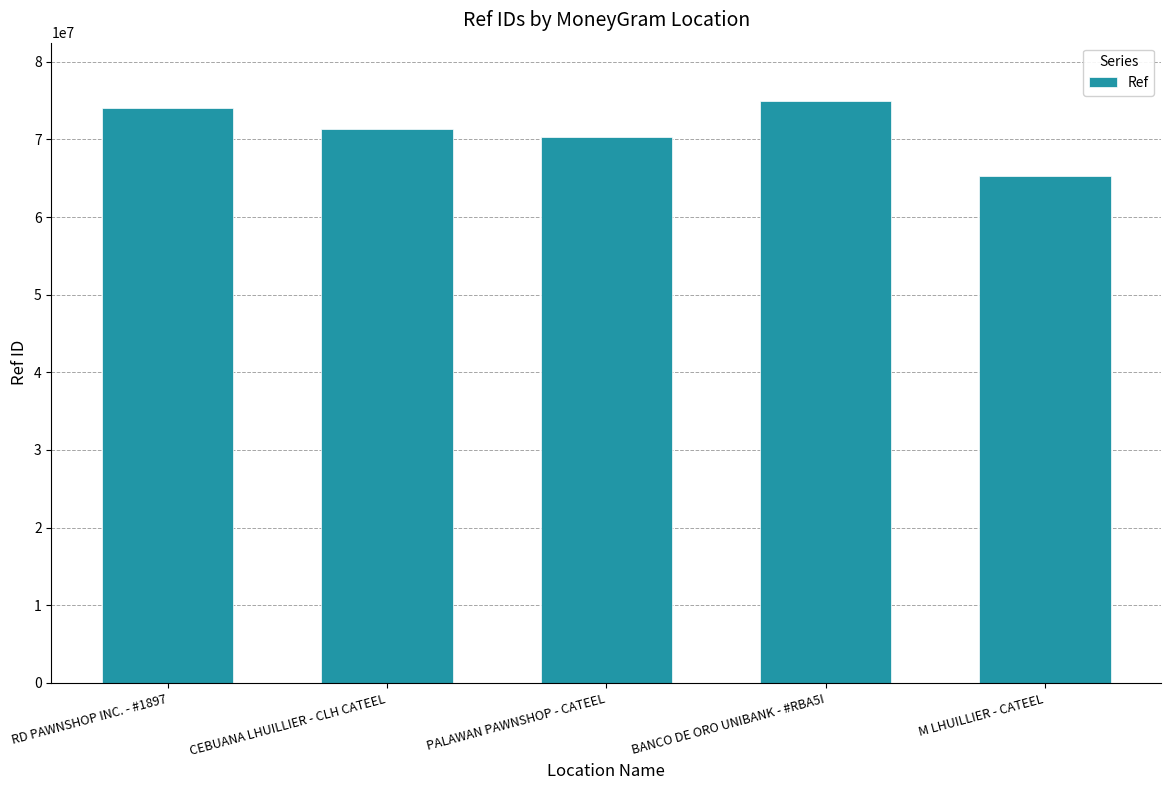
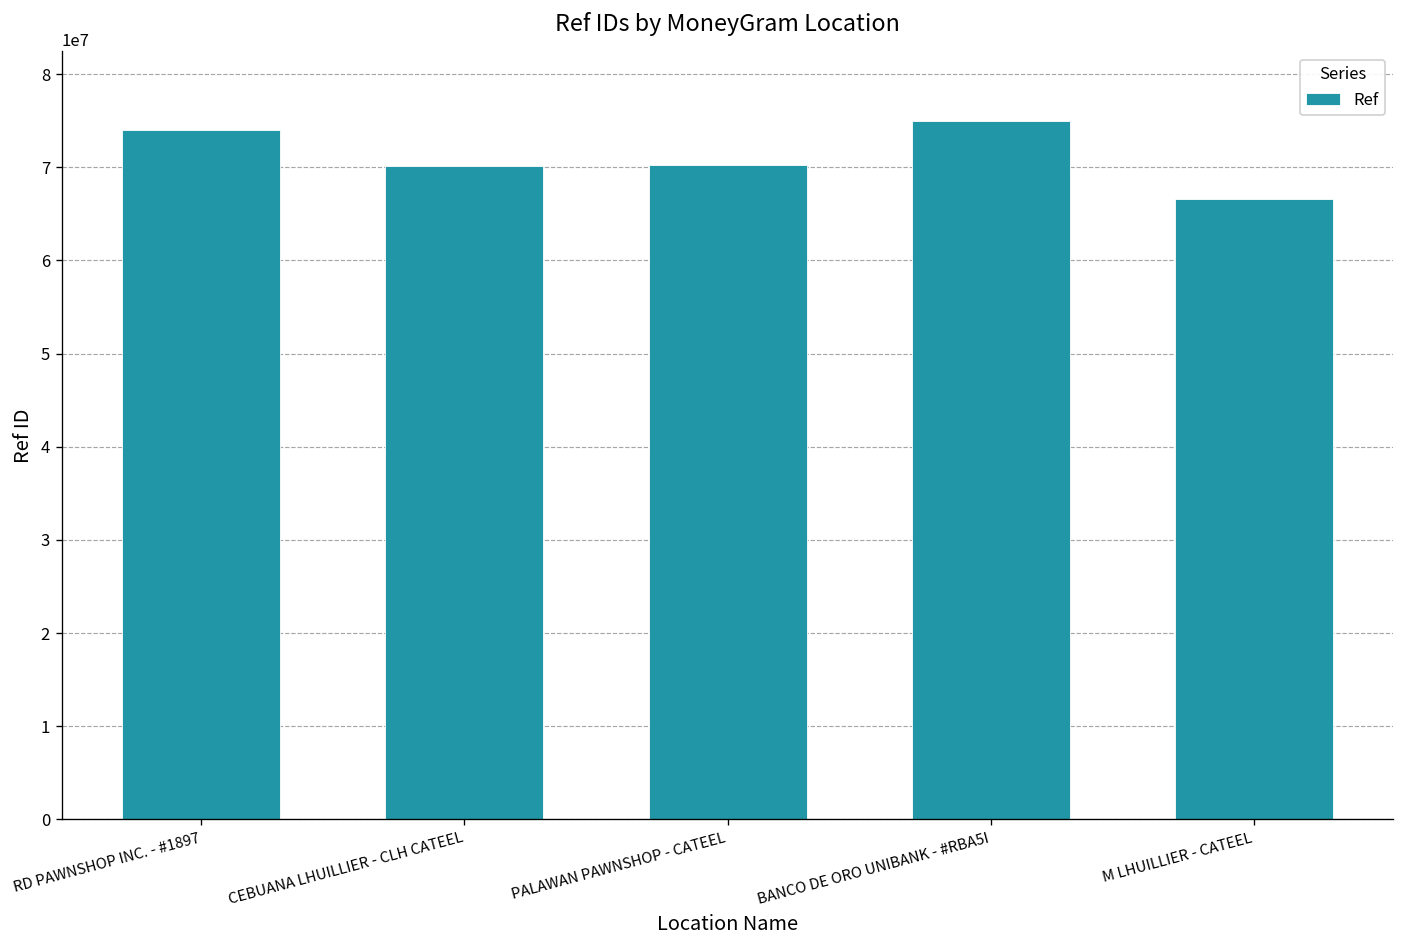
CEBUANA LHUILLIER - CLH CATEEL: 71000000 -> 70000000
M LHUILLIER - CATEEL: 65000000 -> 67000000
